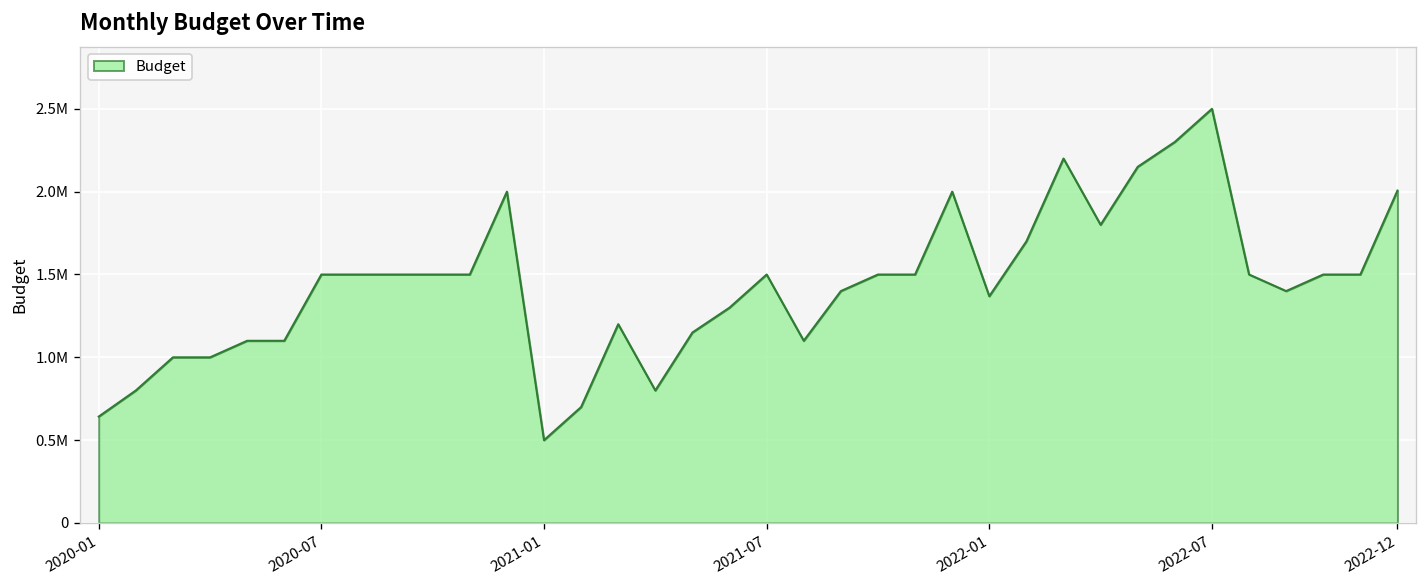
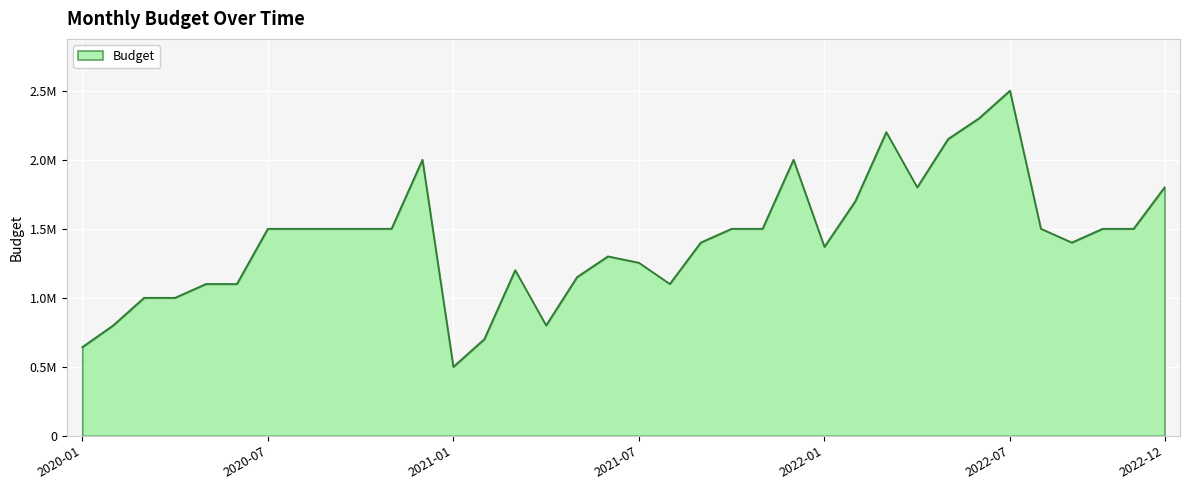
2021-07: 1500000 -> 1250000
2022-12: 2010000 -> 1800000
